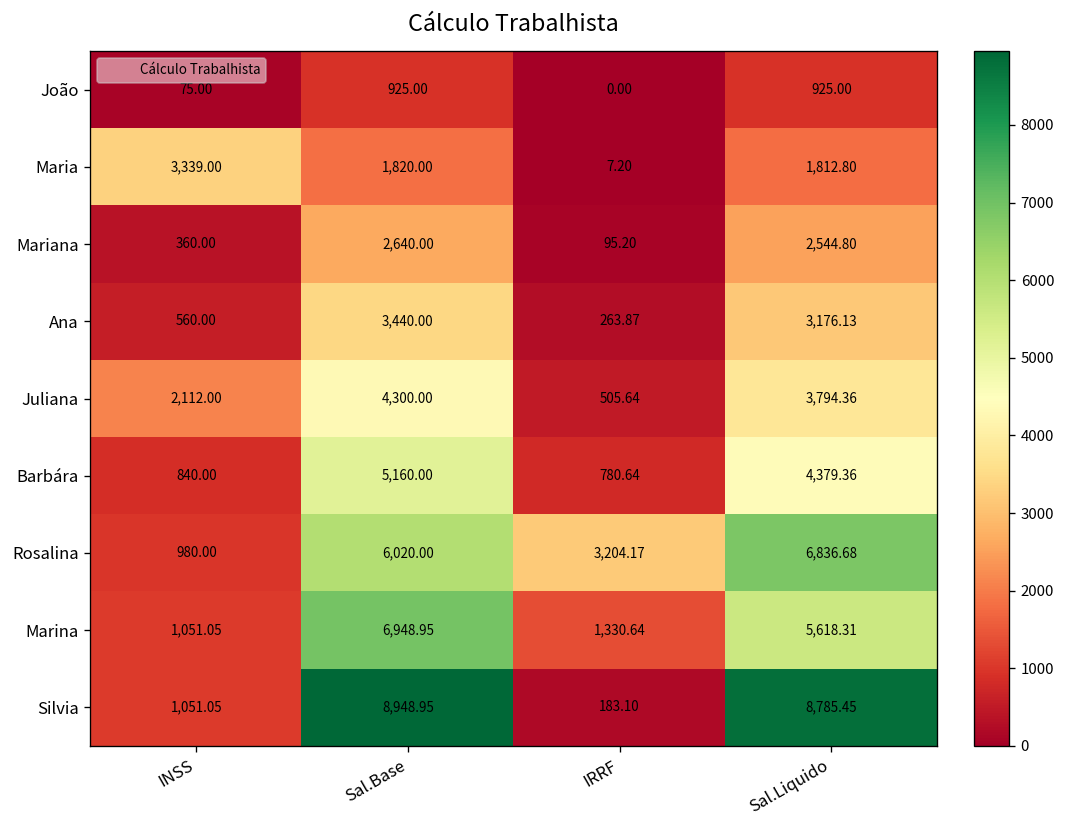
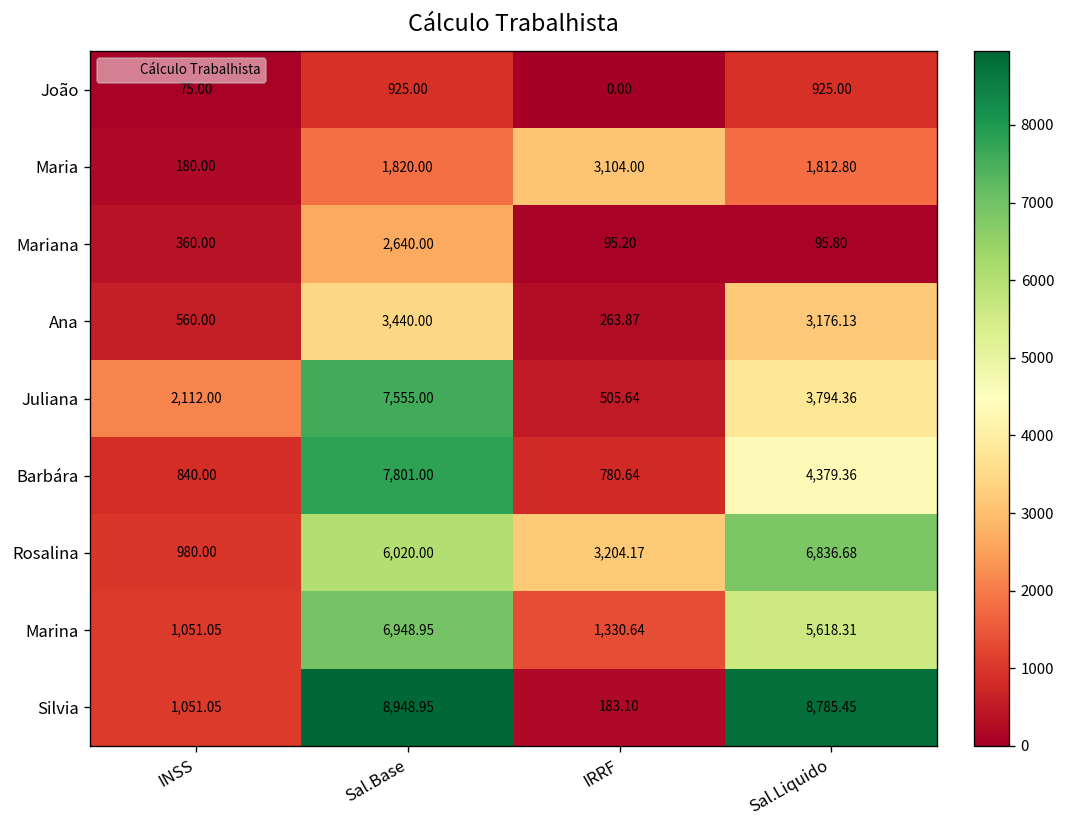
Maria, INSS: 3,339.00 -> 180.00
Maria, IRRF: 7.20 -> 3,104.00
Mariana, Sal.Liquido: 2,544.80 -> 95.80
Juliana, Sal.Base: 4,300.00 -> 7,555.00
Barbára, Sal.Base: 5,160.00 -> 7,801.00
